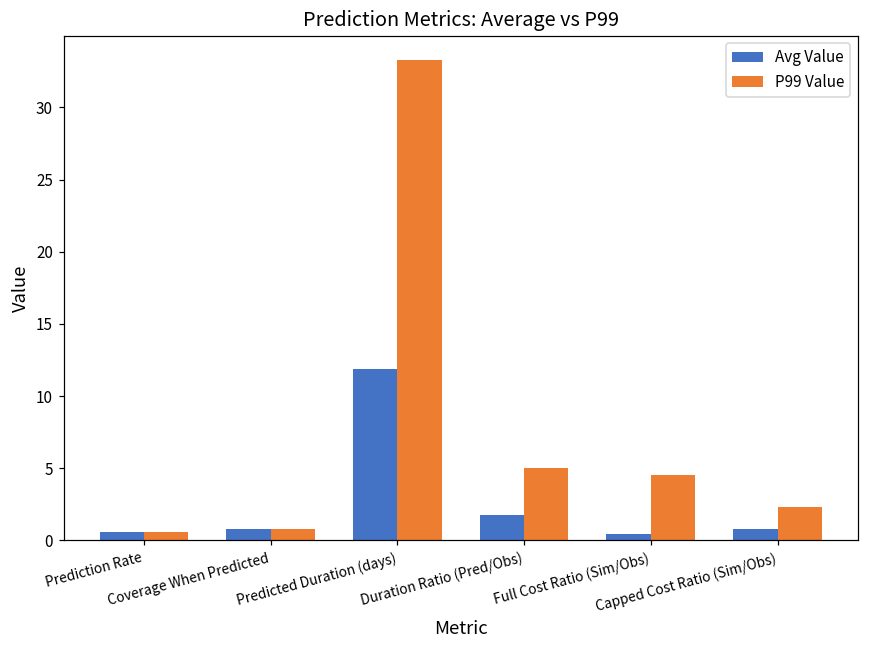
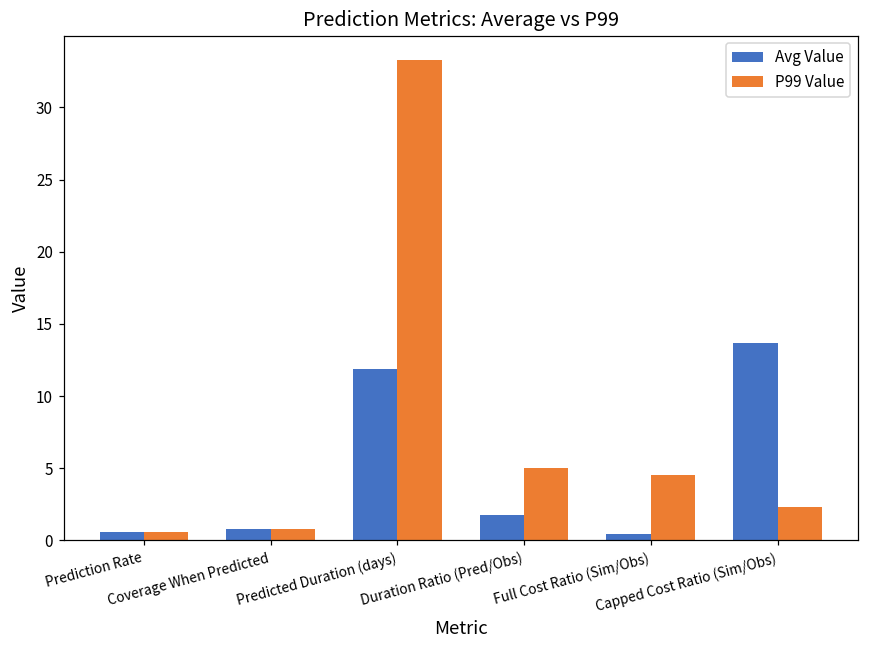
Avg Value, Capped Cost Ratio (Sim/Obs): 0.8 -> 13.7
